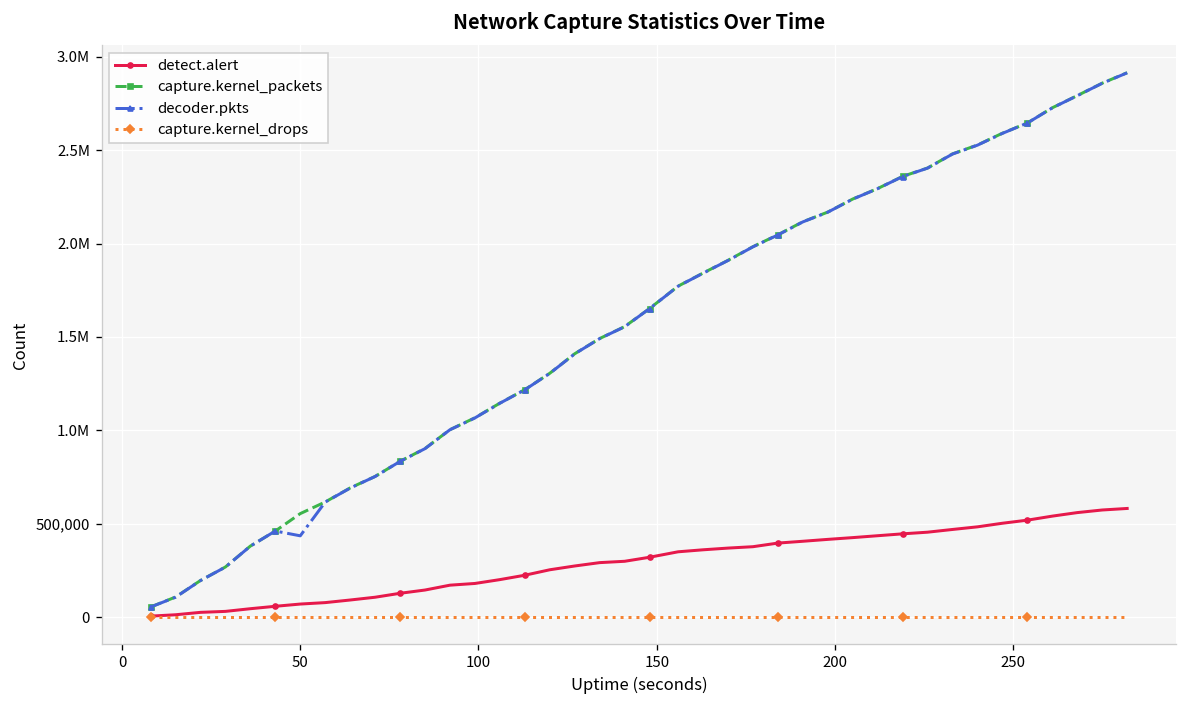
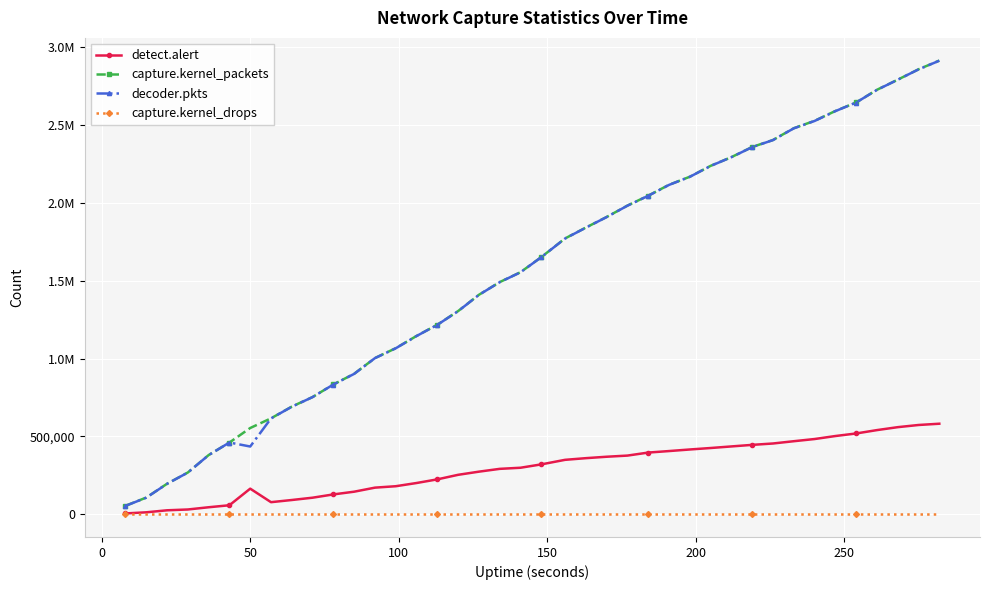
detect.alert, 50: 70,000 -> 160,000
